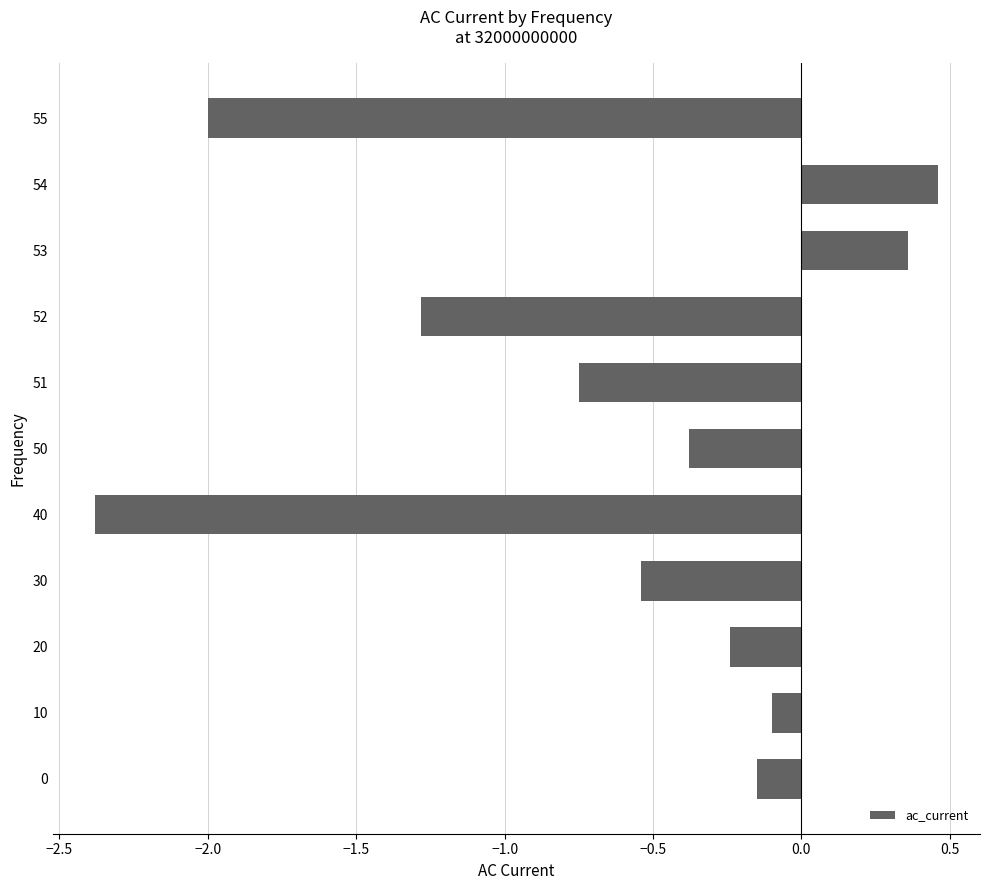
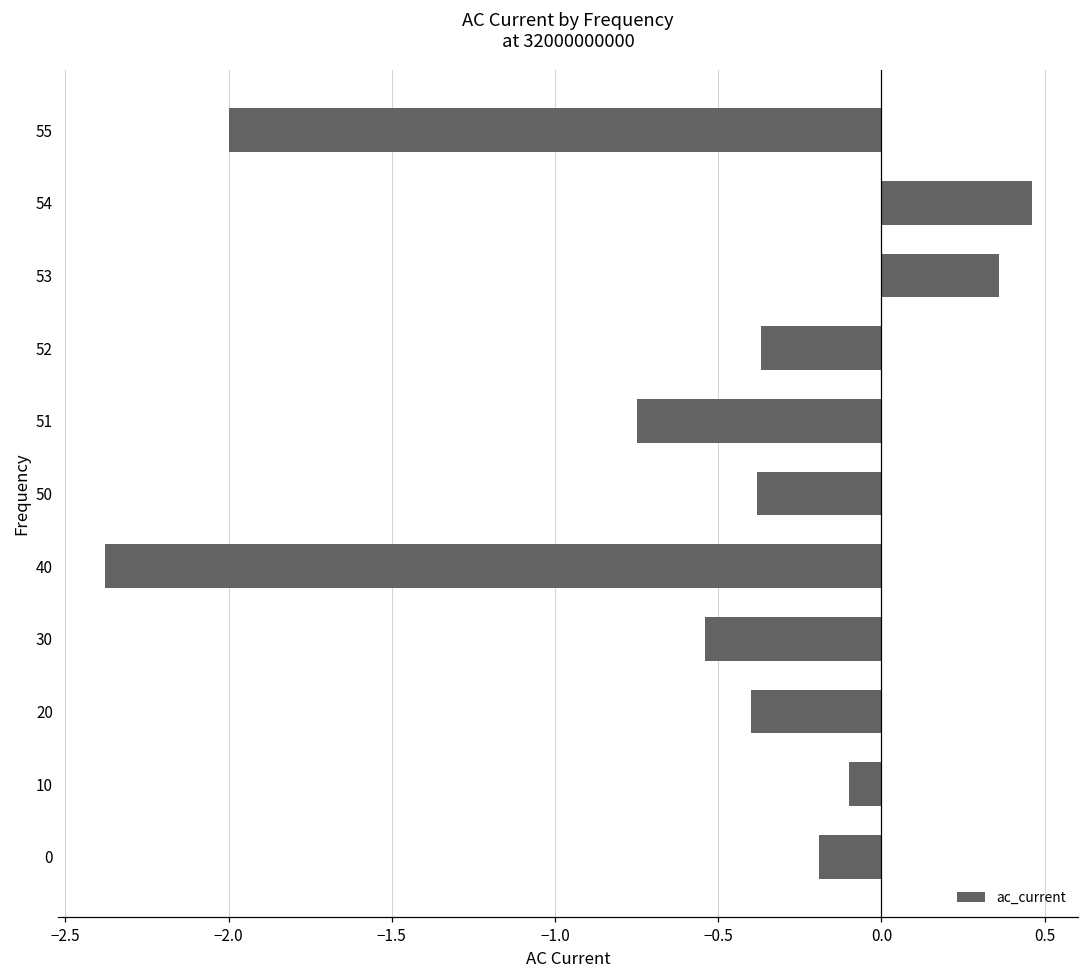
52: -1.28 -> -0.37
20: -0.24 -> -0.40
0: -0.15 -> -0.19
